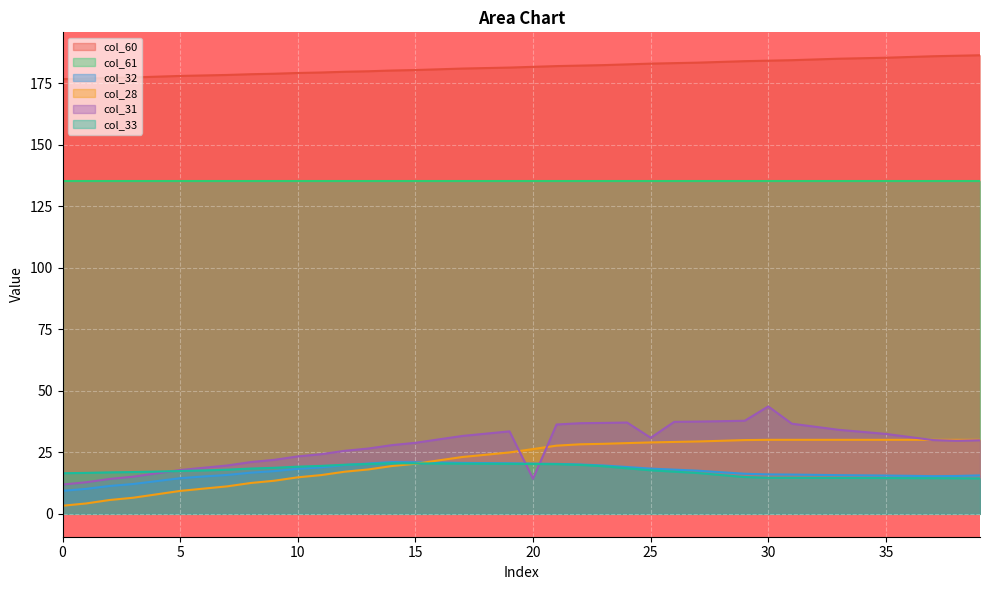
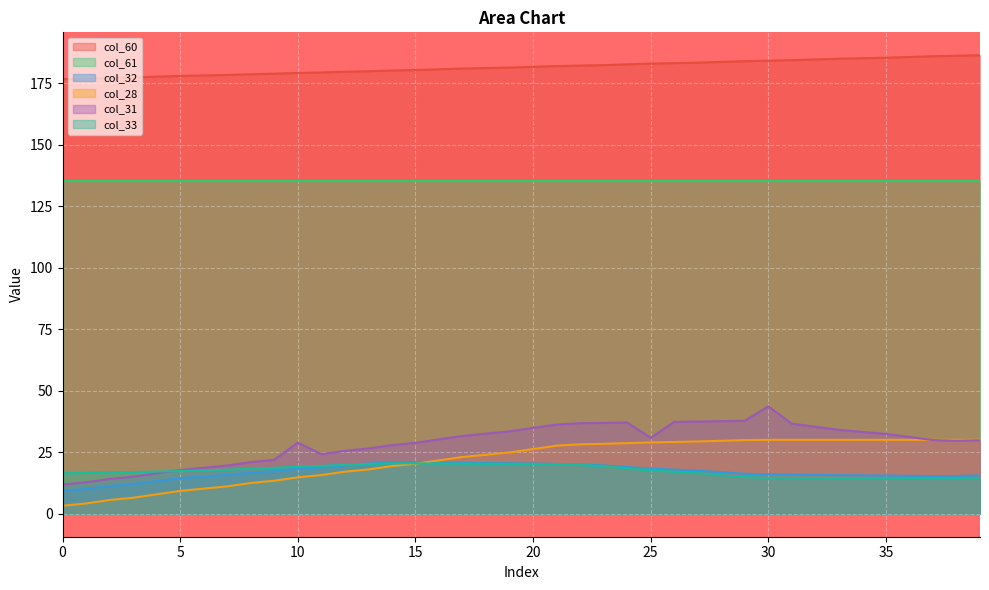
col_31, 10: 23 -> 29
col_31, 20: 14 -> 35
